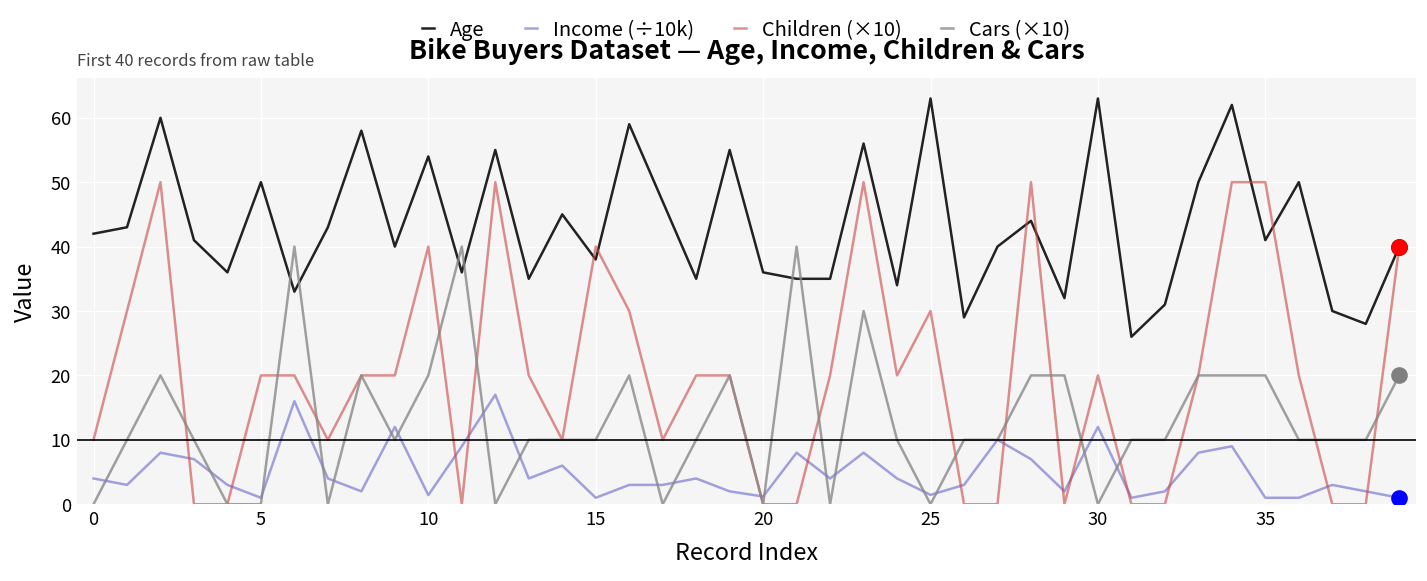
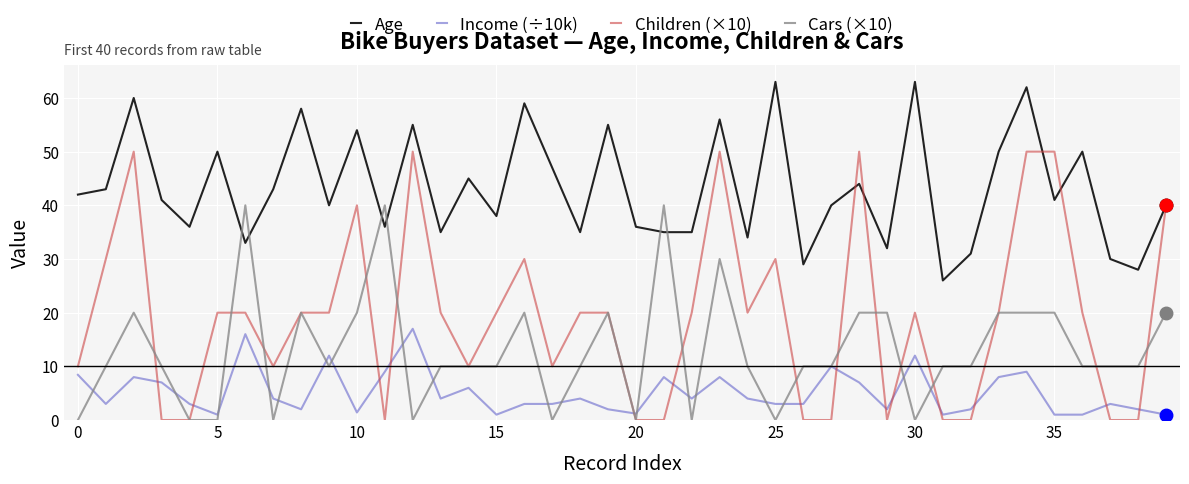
Income (÷10k), 0: 4 -> 8
Children (×10), 15: 40 -> 20
Income (÷10k), 25: 1 -> 3
